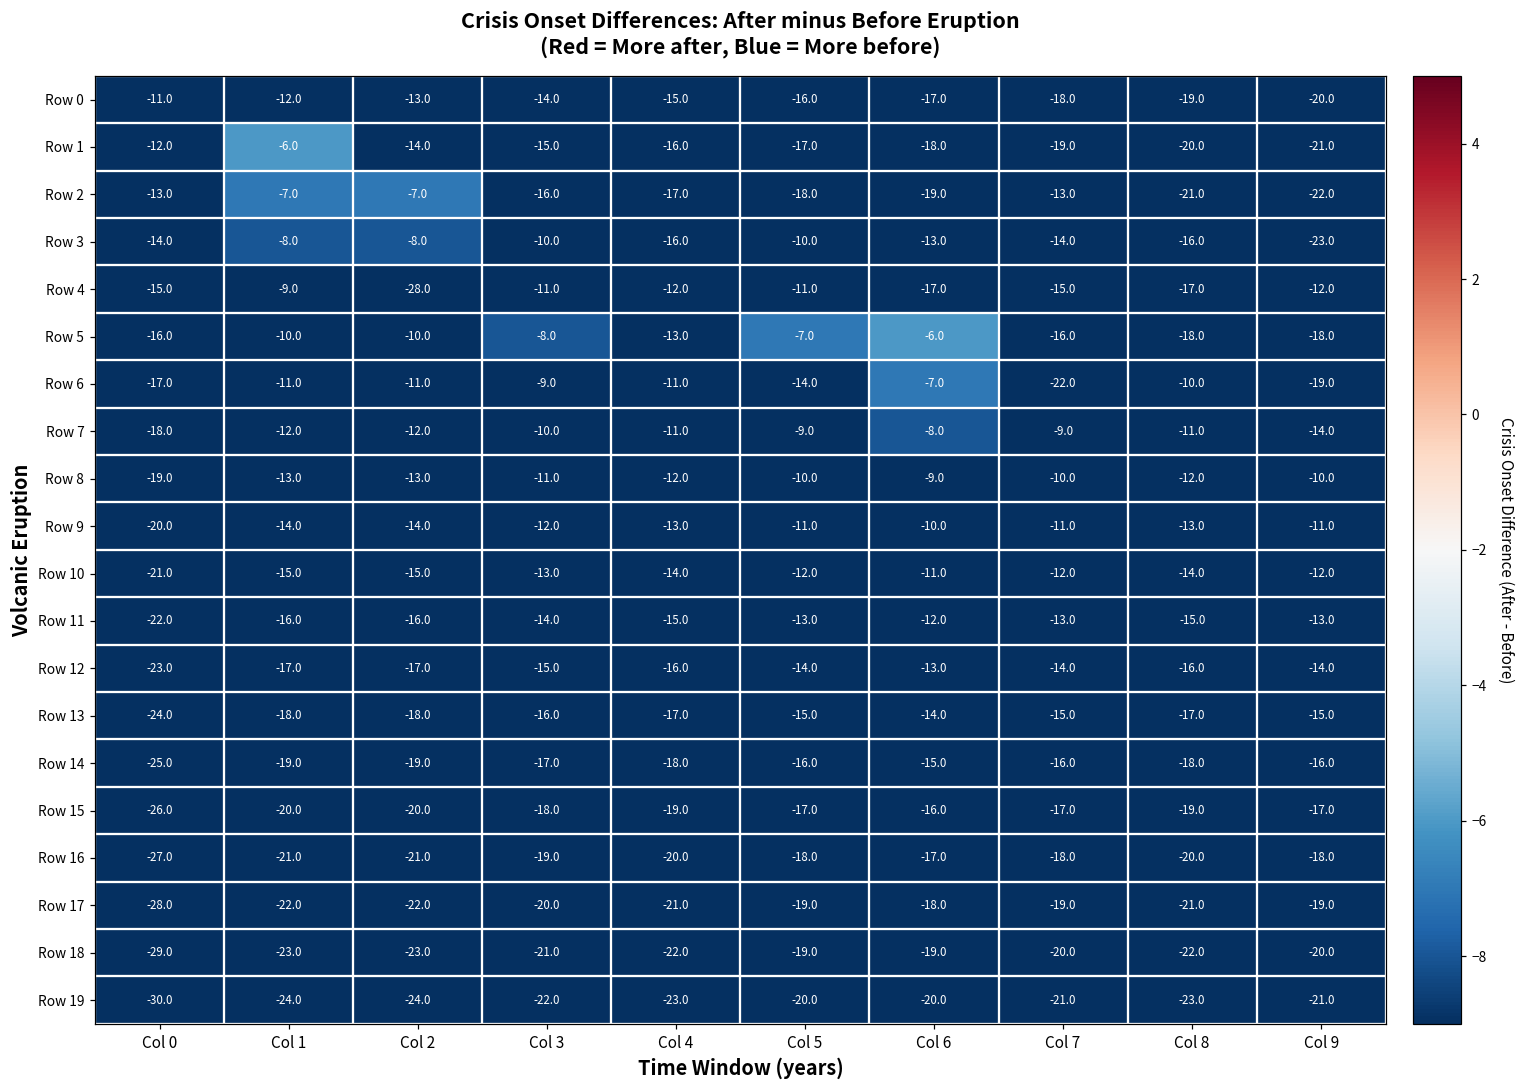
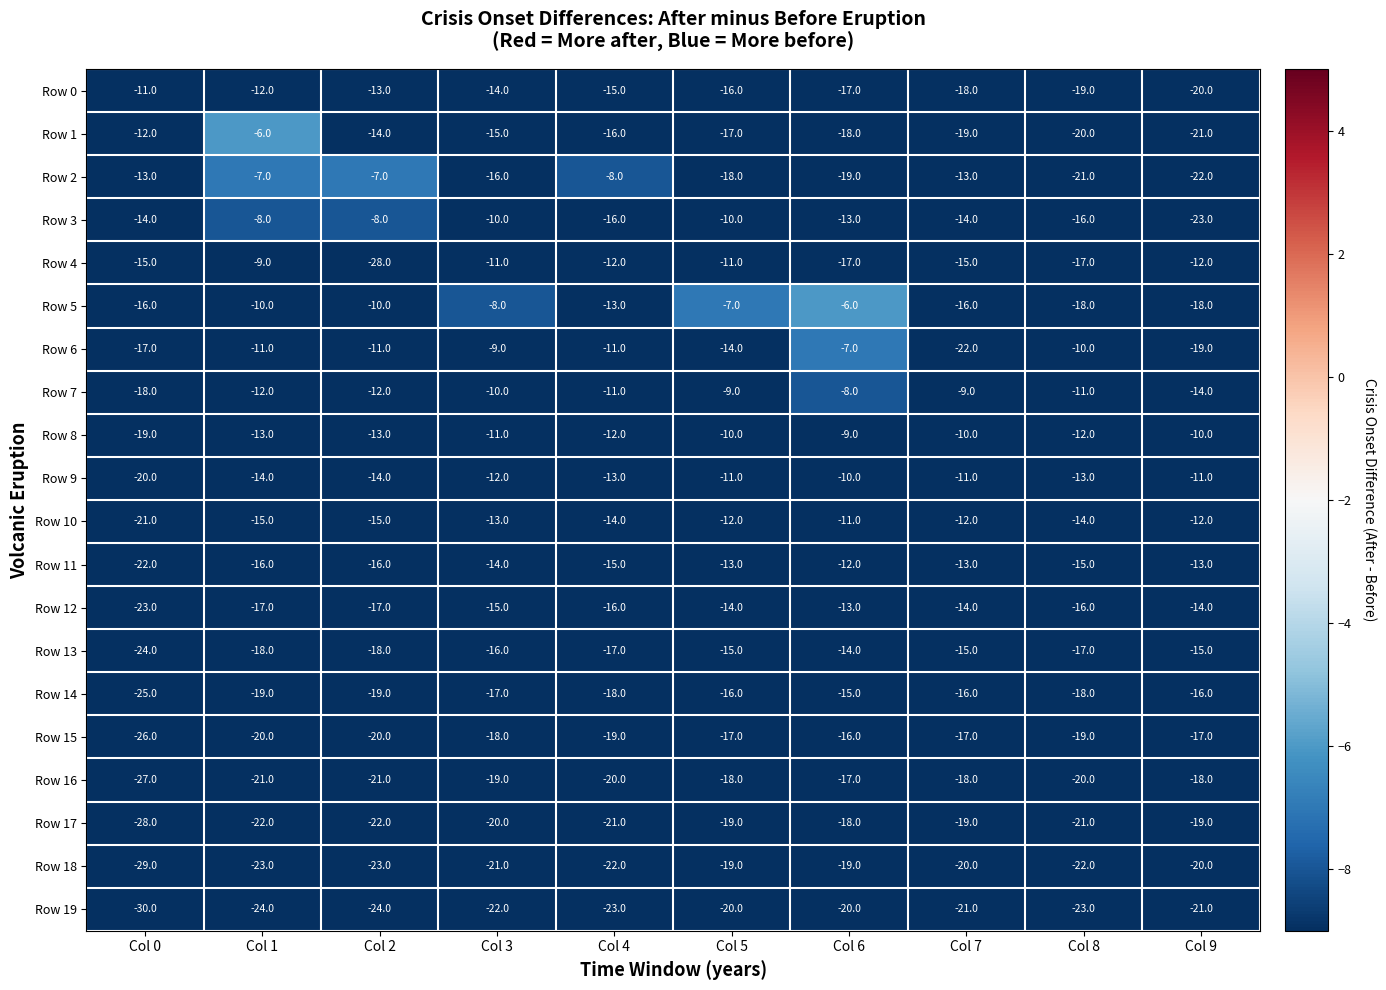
Row 2, Col 4: -17.0 -> -8.0
